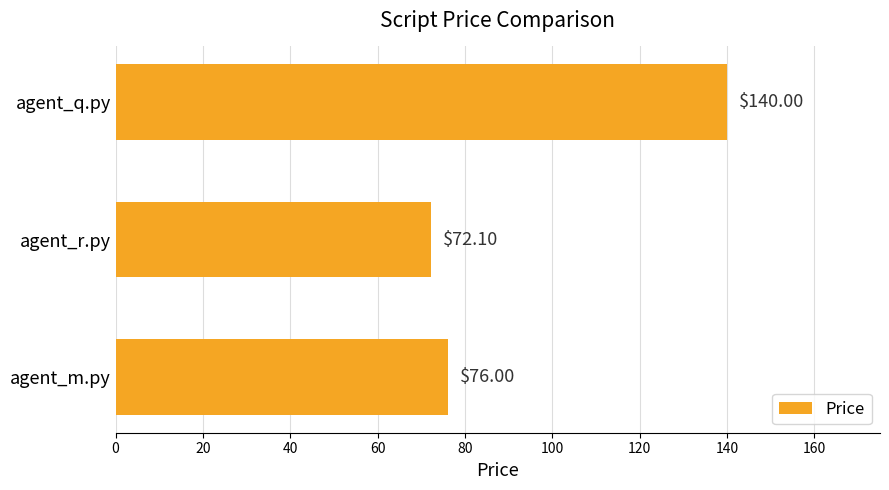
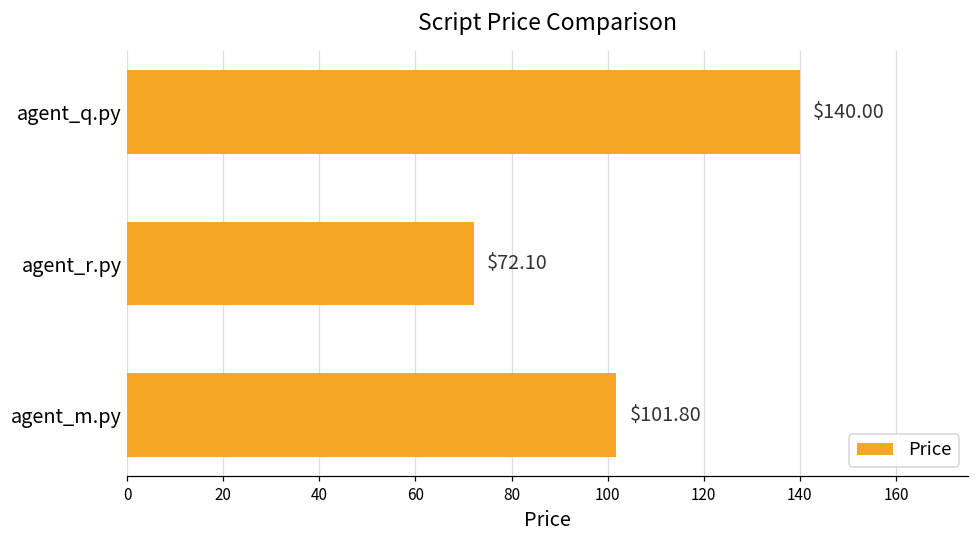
agent_m.py: $76.00 -> $101.80
